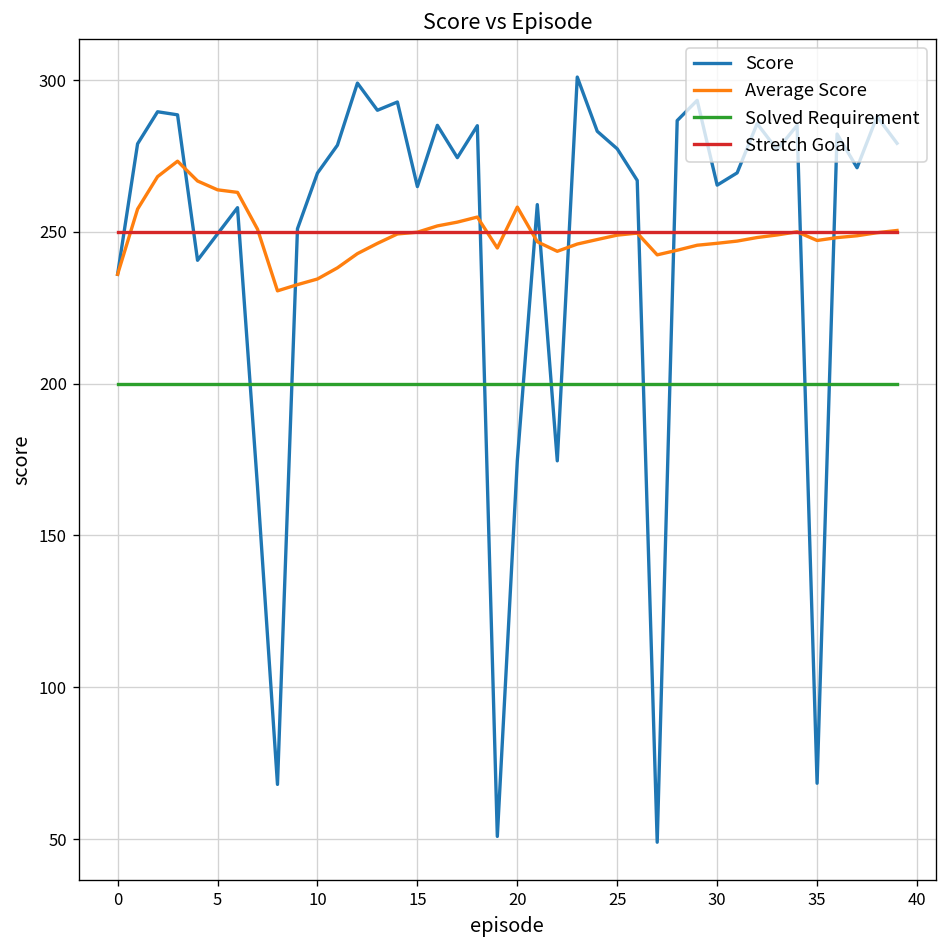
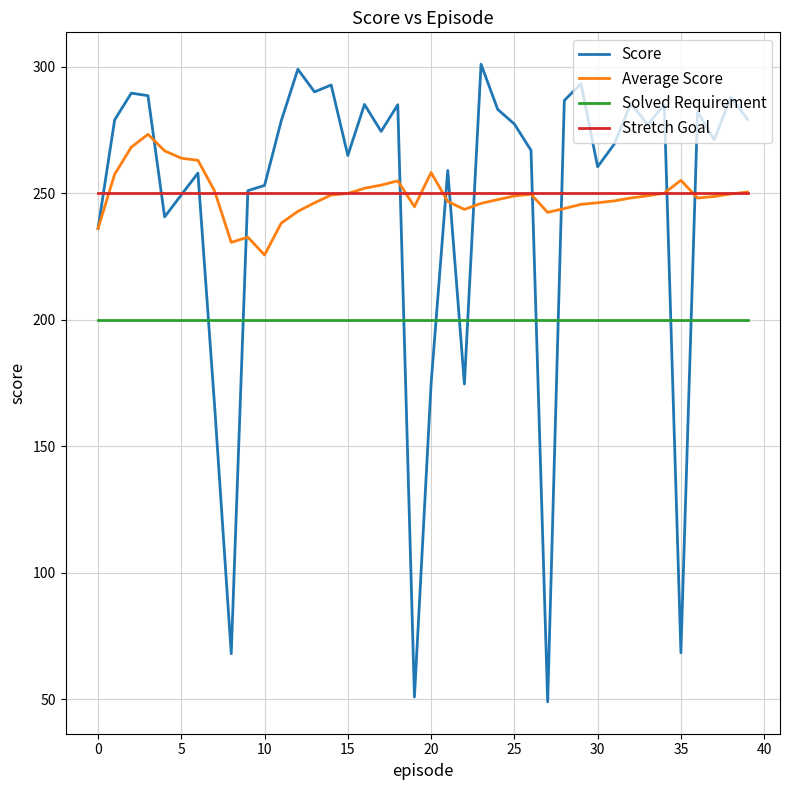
Score, 10: 269 -> 253
Average Score, 10: 234 -> 226
Score, 30: 265 -> 260
Average Score, 35: 247 -> 255
